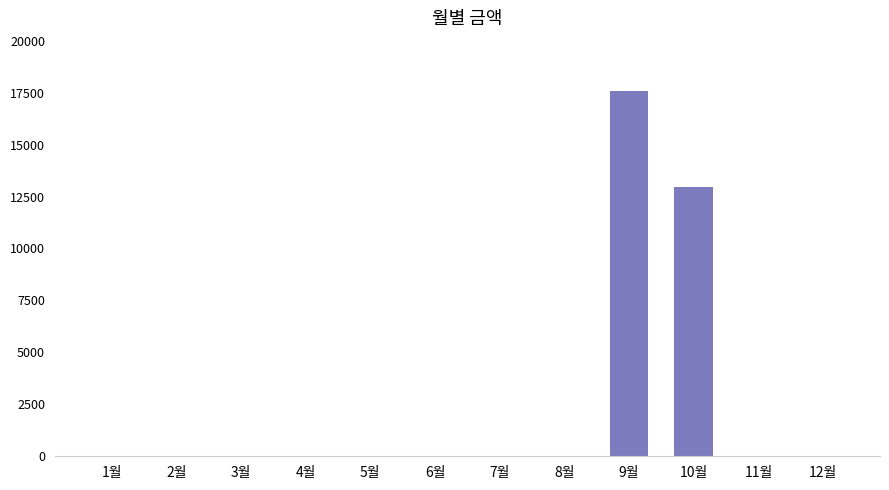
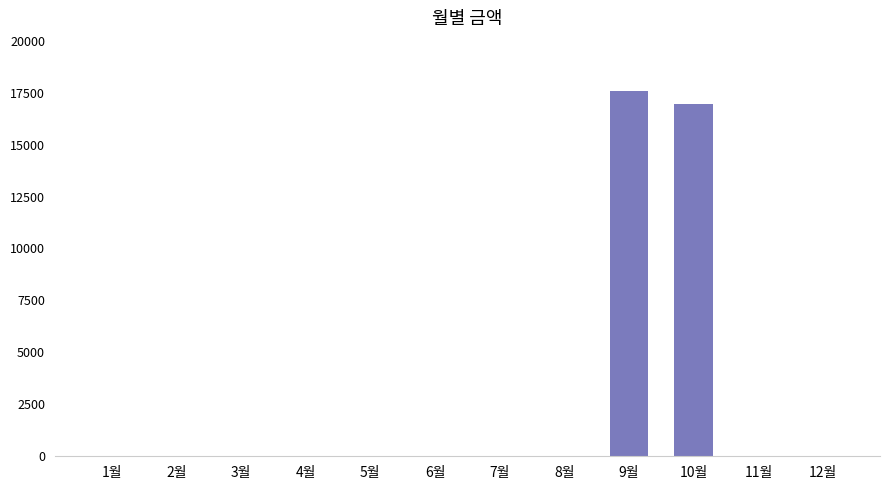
10월: 13000 -> 17000
